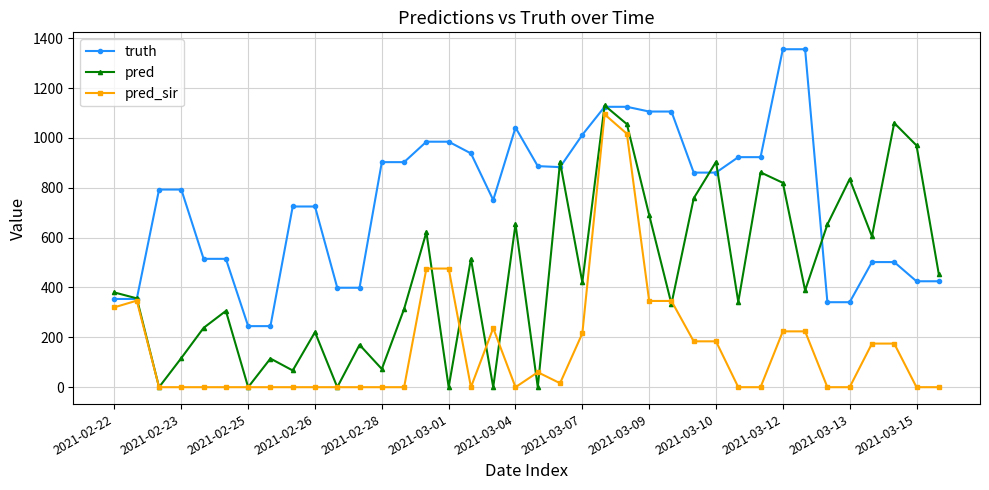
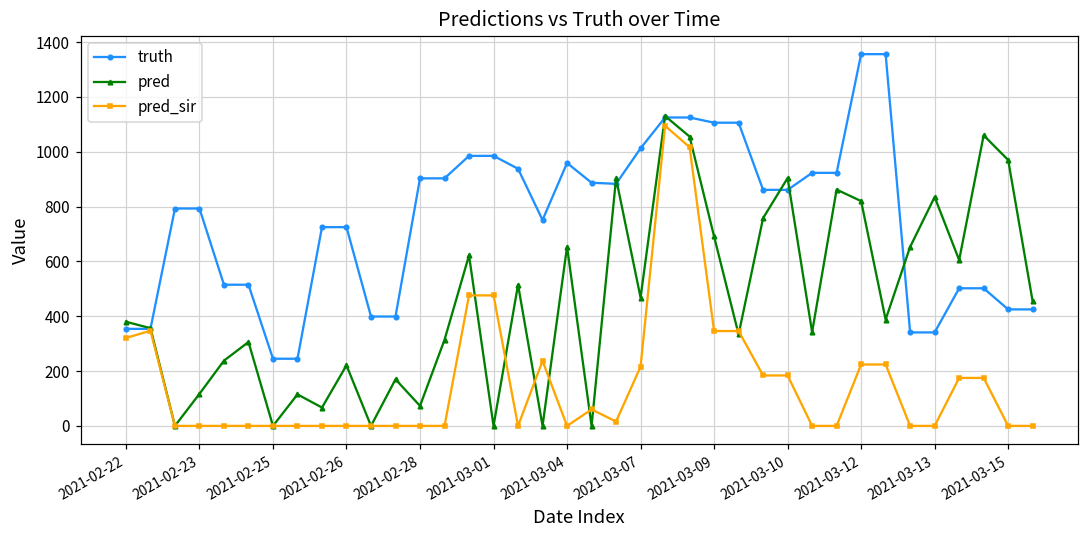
truth, 2021-03-04: 1040 -> 960
pred, 2021-03-07: 420 -> 470
